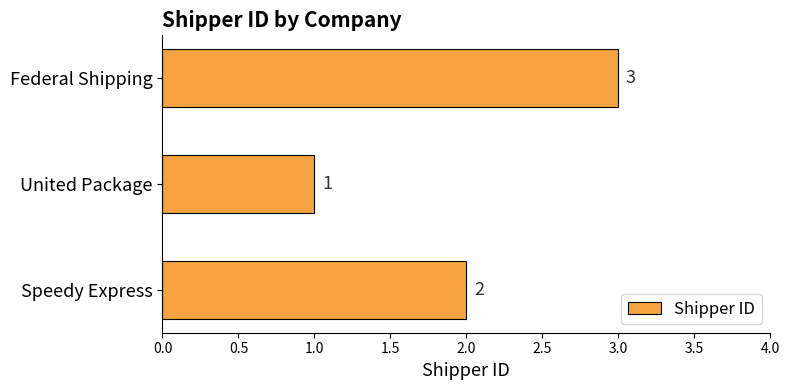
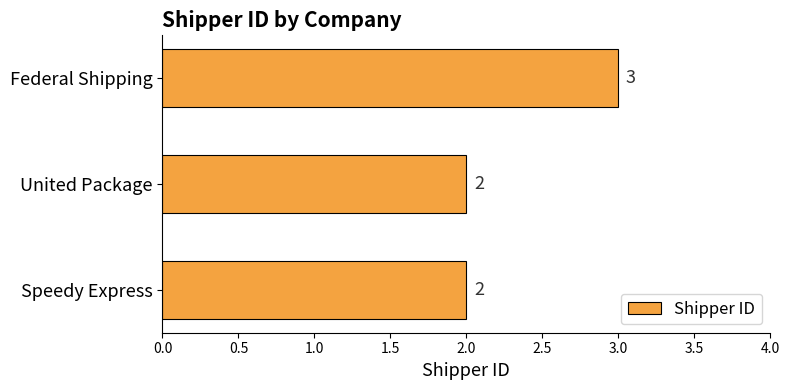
United Package: 1 -> 2
